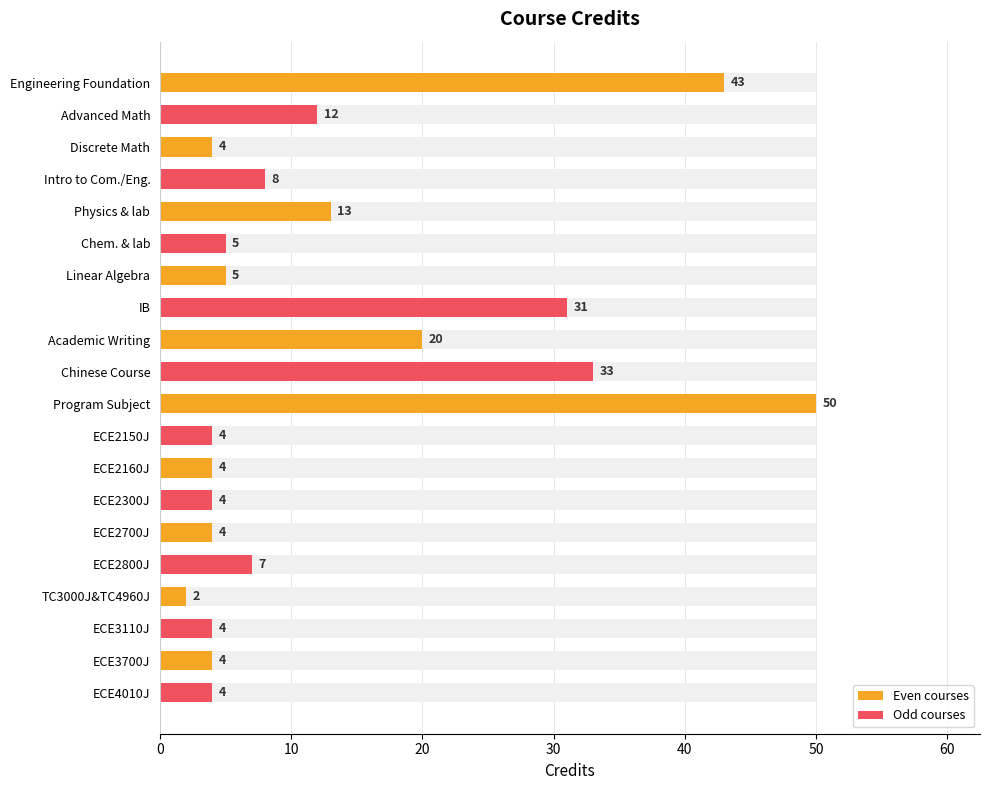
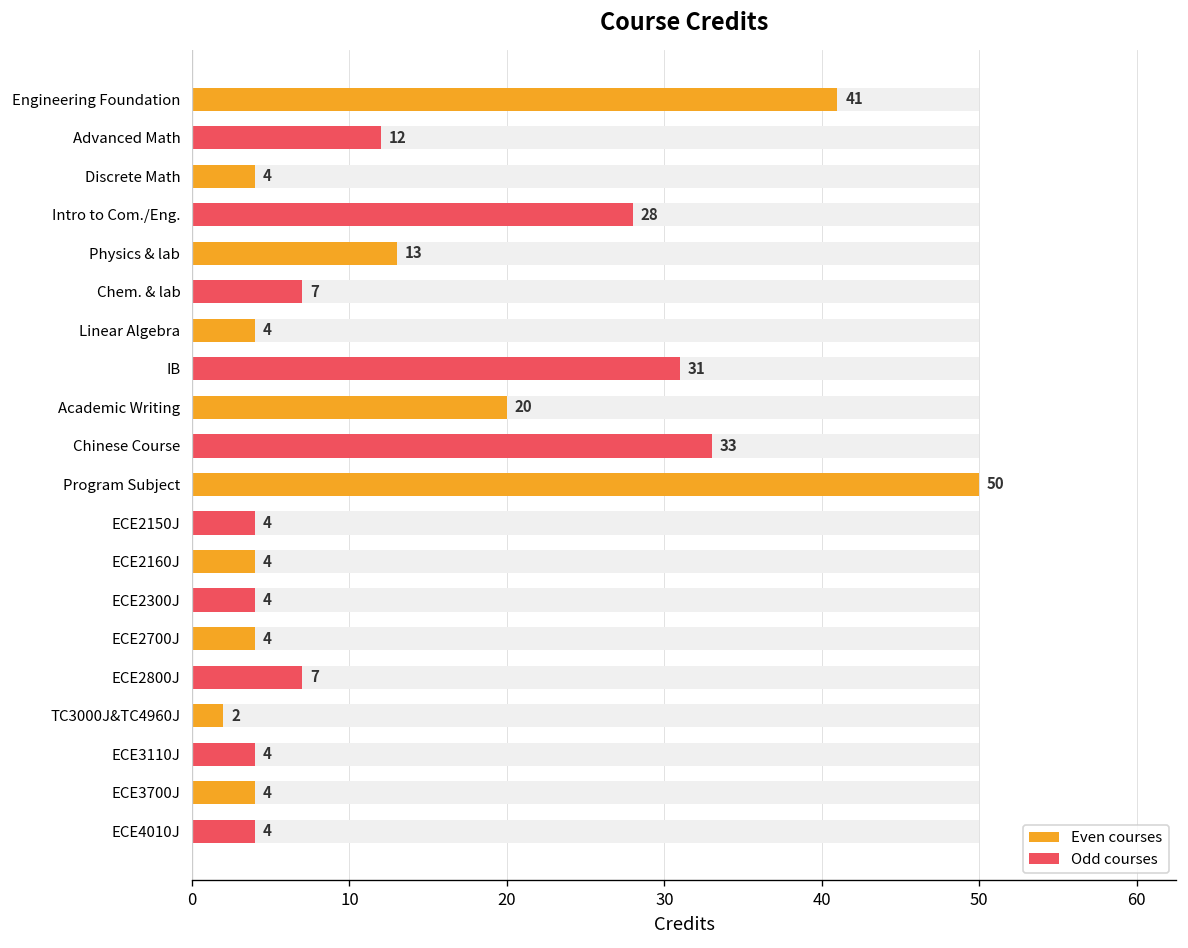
Even courses, Engineering Foundation: 43 -> 41
Odd courses, Intro to Com./Eng.: 8 -> 28
Odd courses, Chem. & lab: 5 -> 7
Even courses, Linear Algebra: 5 -> 4
